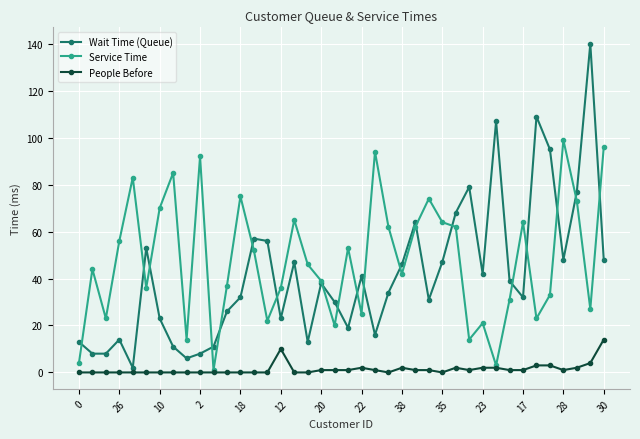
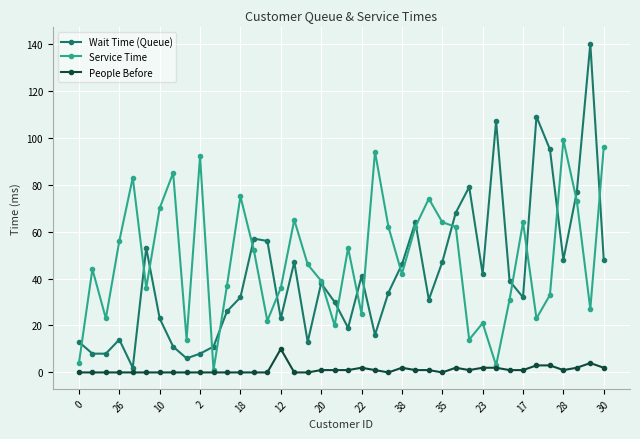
People Before, 30: 14 -> 2
